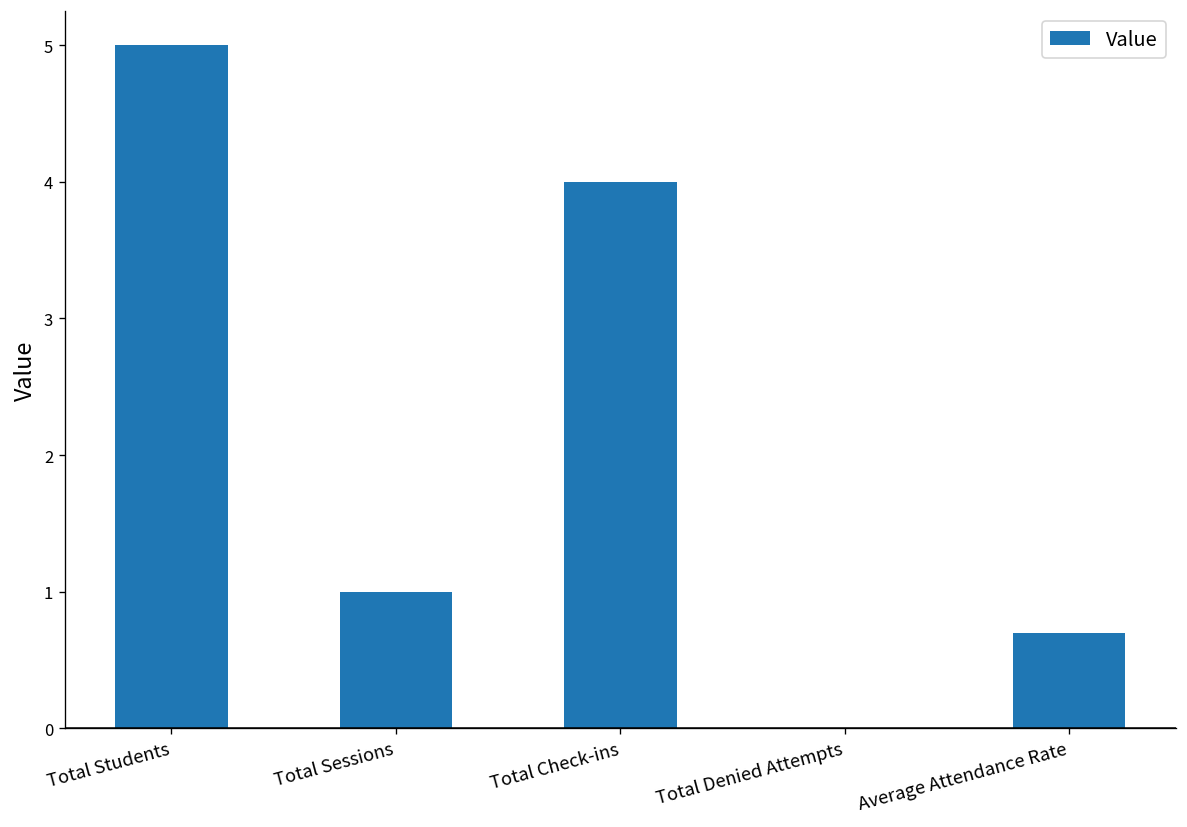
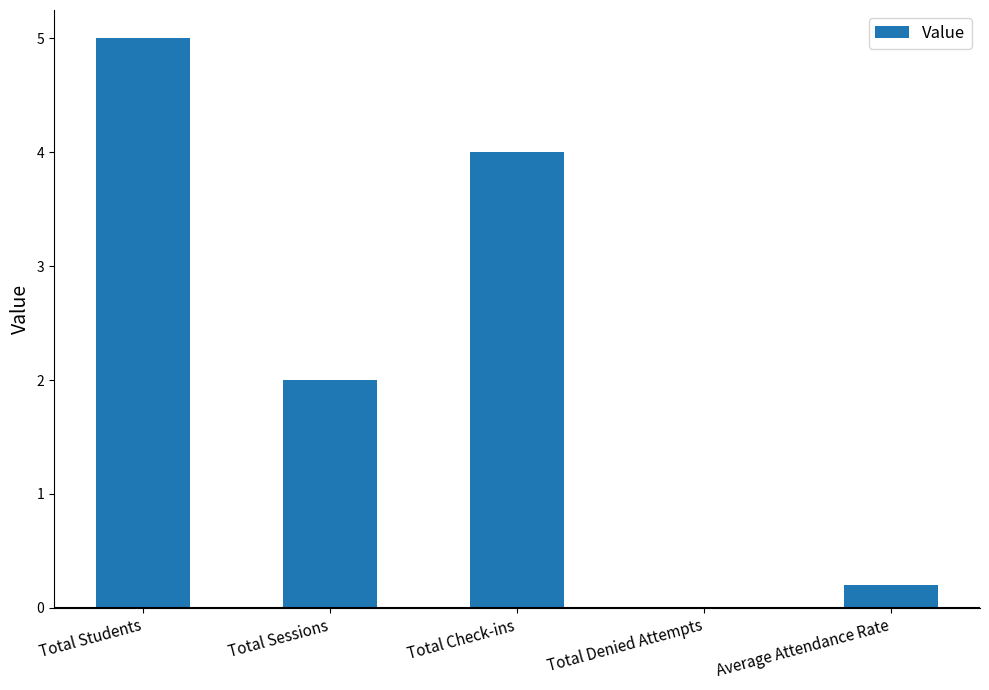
Total Sessions: 1 -> 2
Average Attendance Rate: 0.7 -> 0.2
